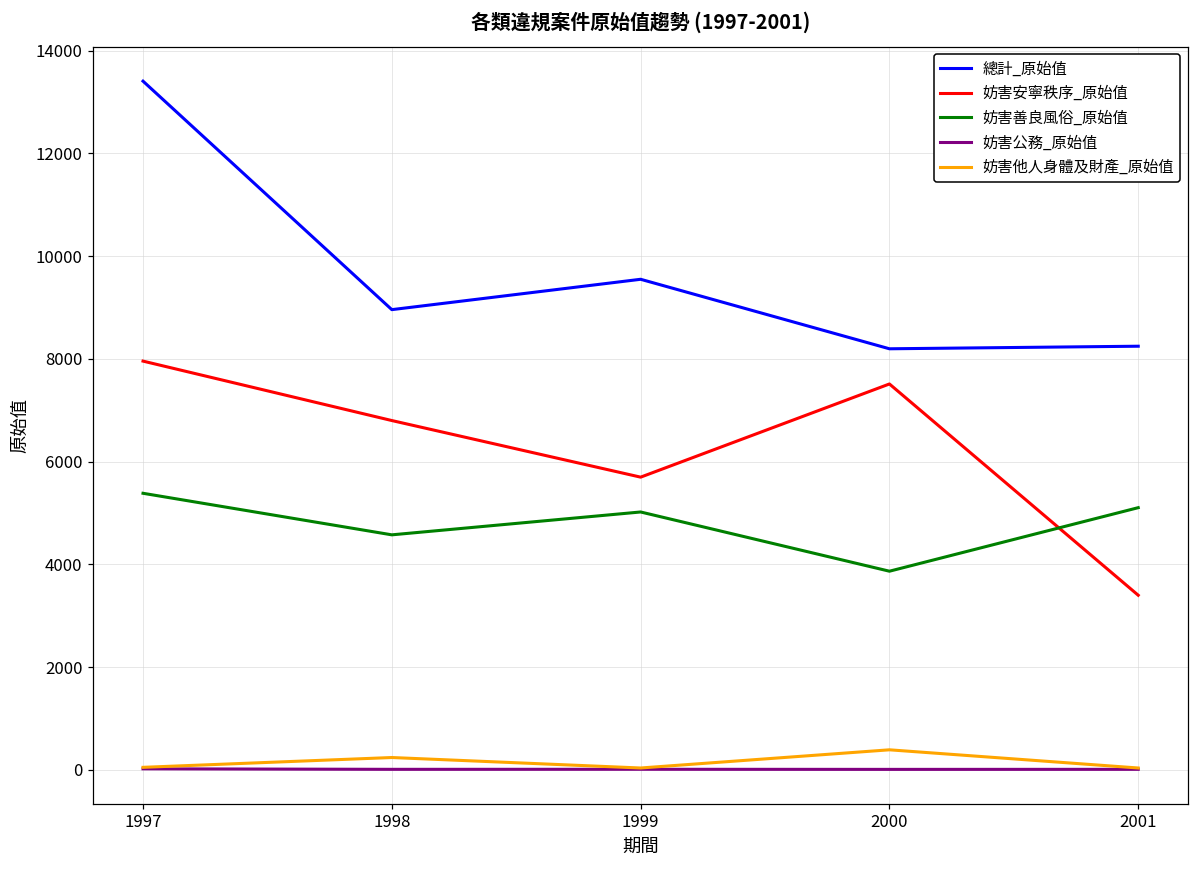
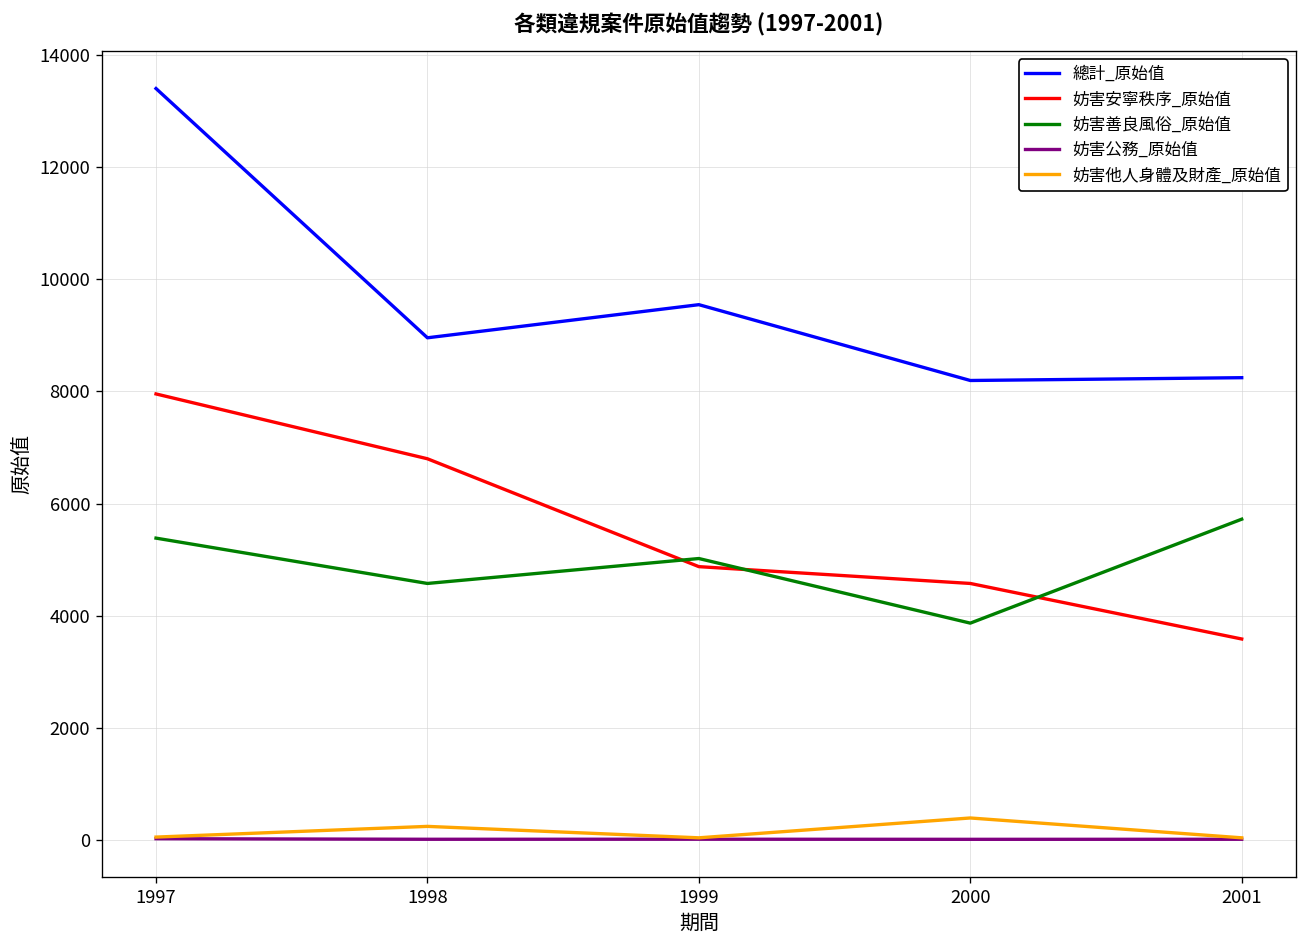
妨害安寧秩序_原始值, 1999: 5700 -> 4900
妨害安寧秩序_原始值, 2000: 7500 -> 4600
妨害安寧秩序_原始值, 2001: 3400 -> 3600
妨害善良風俗_原始值, 2001: 5100 -> 5700
